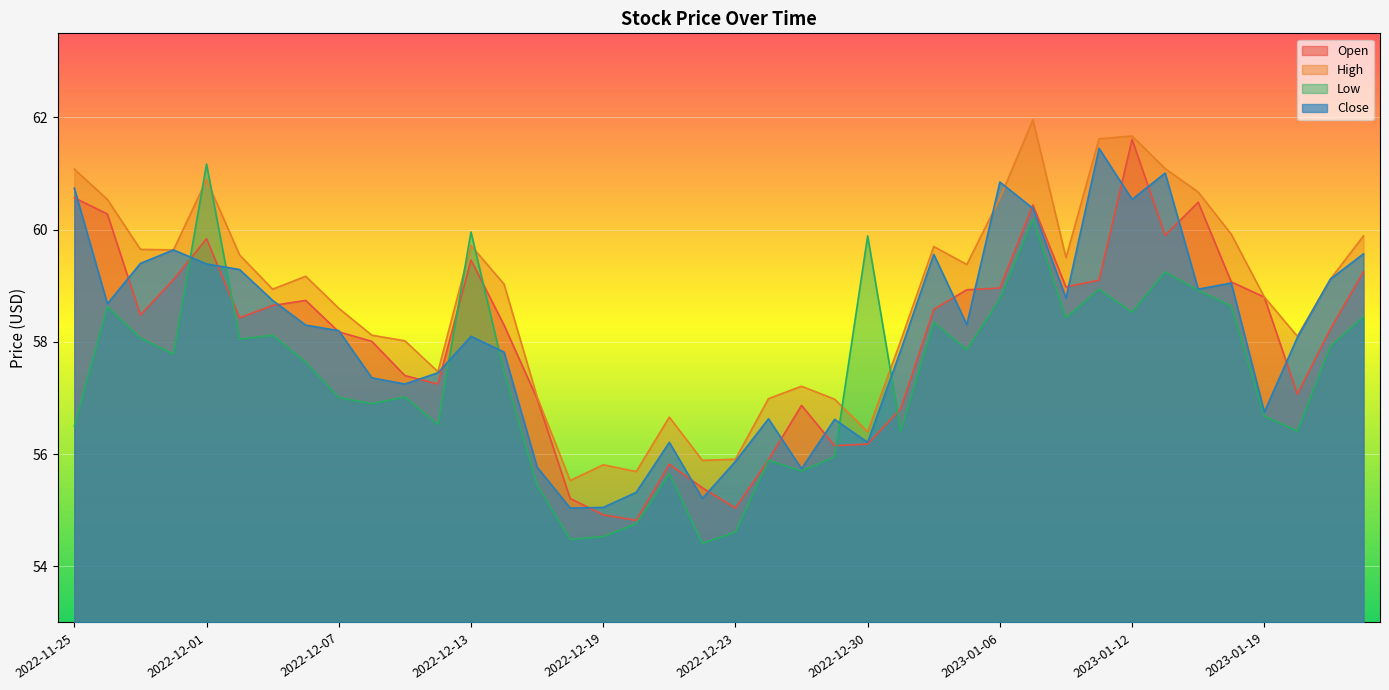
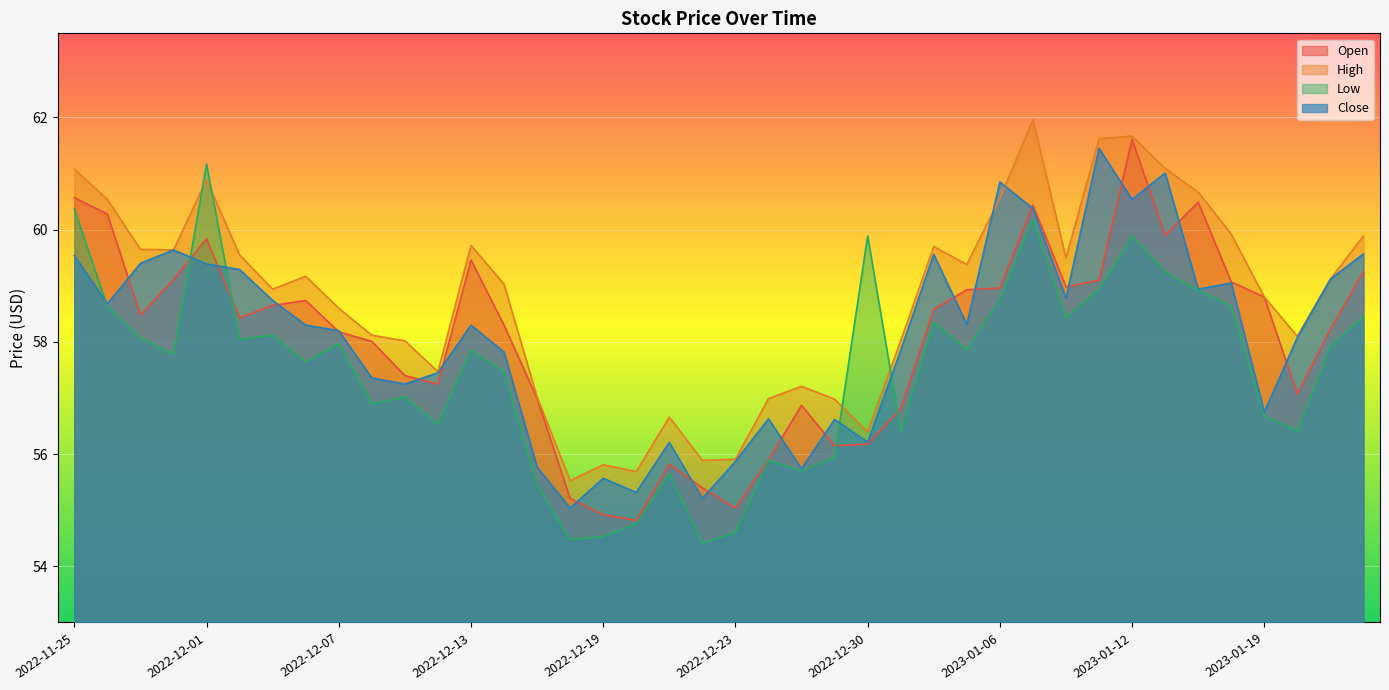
Low, 2022-11-25: 56.5 -> 60.4
Close, 2022-11-25: 60.7 -> 59.5
Low, 2022-12-07: 57.0 -> 58.0
Low, 2022-12-13: 60.0 -> 57.9
Close, 2022-12-13: 58.1 -> 58.3
Close, 2022-12-19: 55.1 -> 55.6
Low, 2023-01-12: 58.5 -> 59.9
